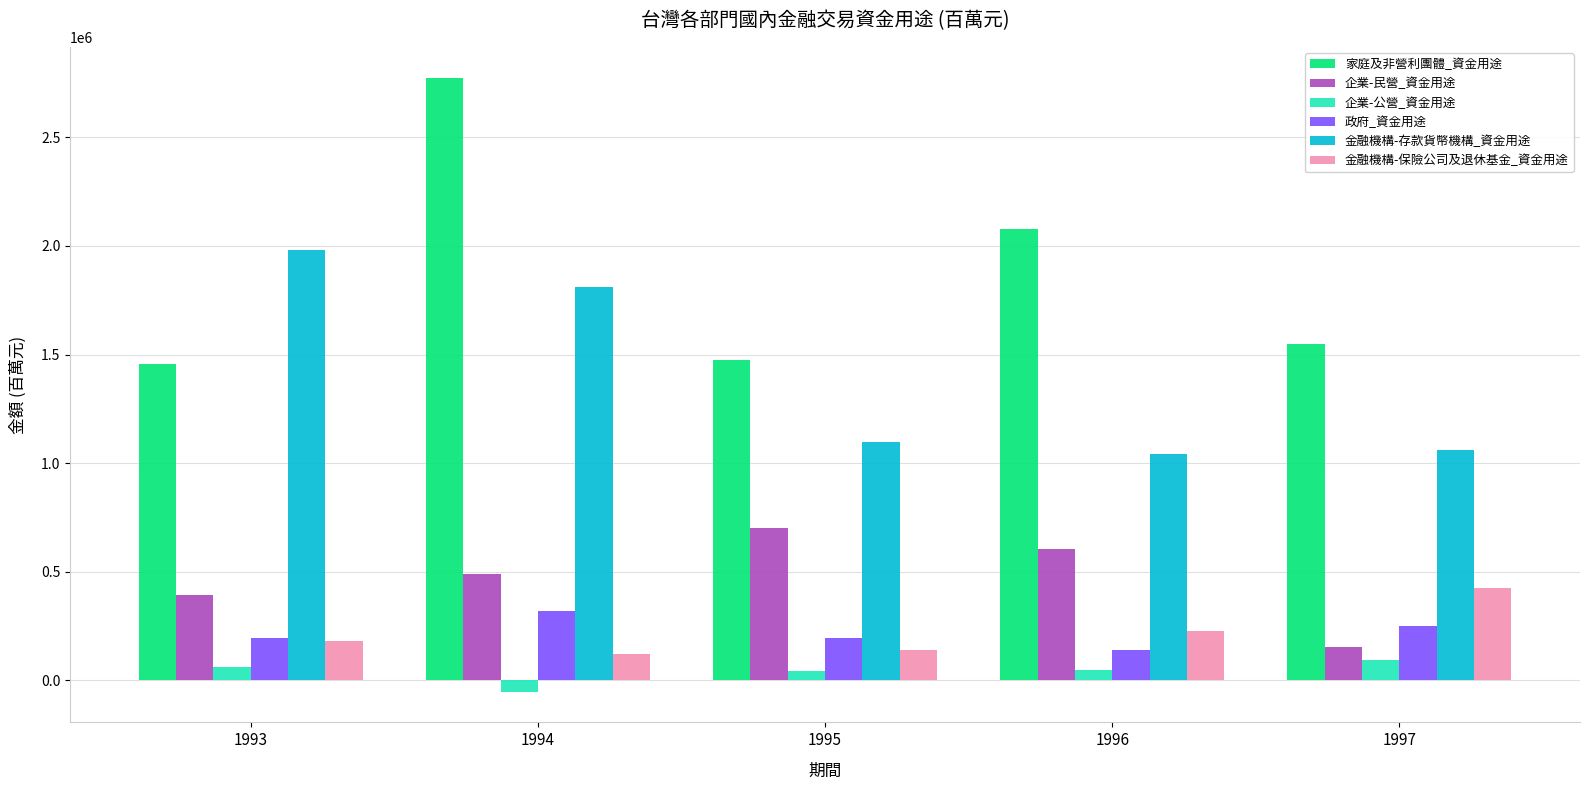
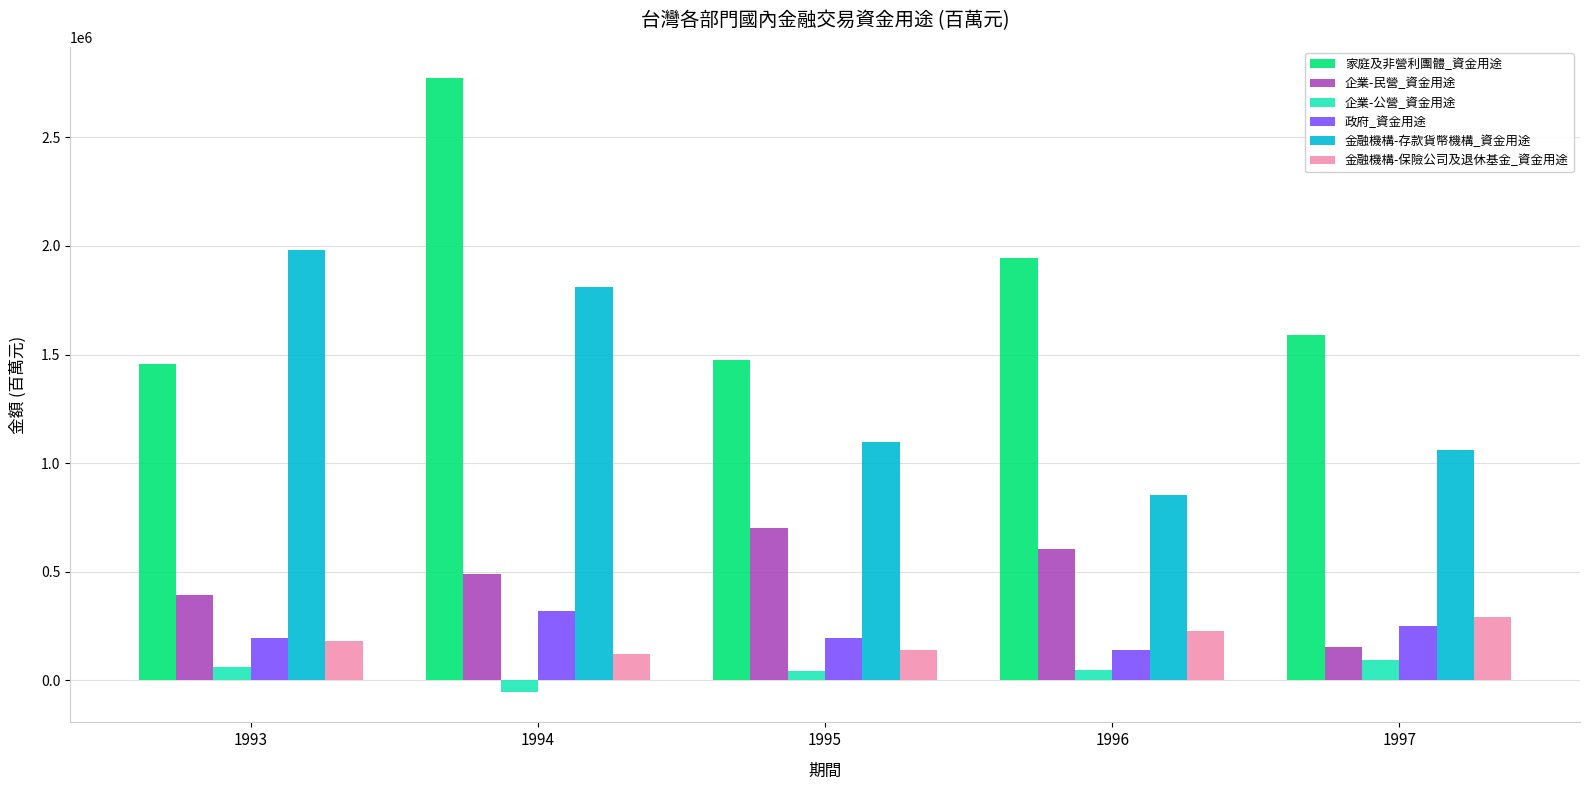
家庭及非營利團體_資金用途, 1996: 2080000 -> 1950000
金融機構-存款貨幣機構_資金用途, 1996: 1040000 -> 850000
家庭及非營利團體_資金用途, 1997: 1550000 -> 1590000
金融機構-保險公司及退休基金_資金用途, 1997: 430000 -> 290000
